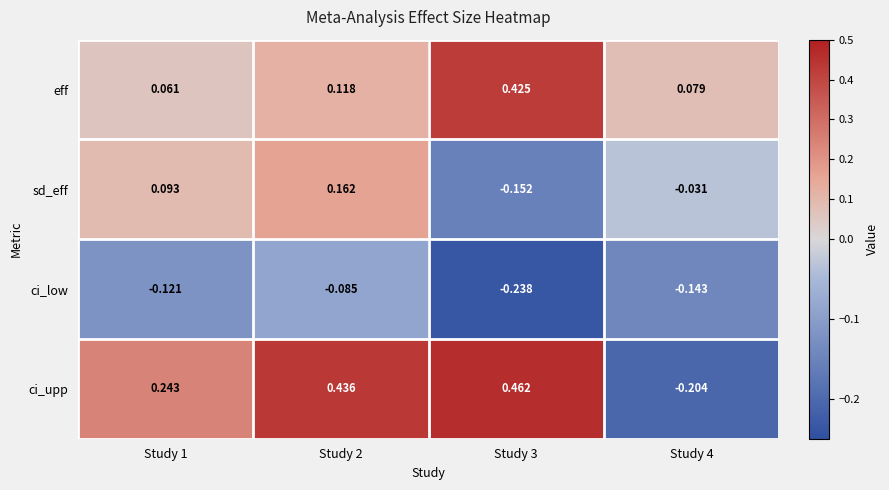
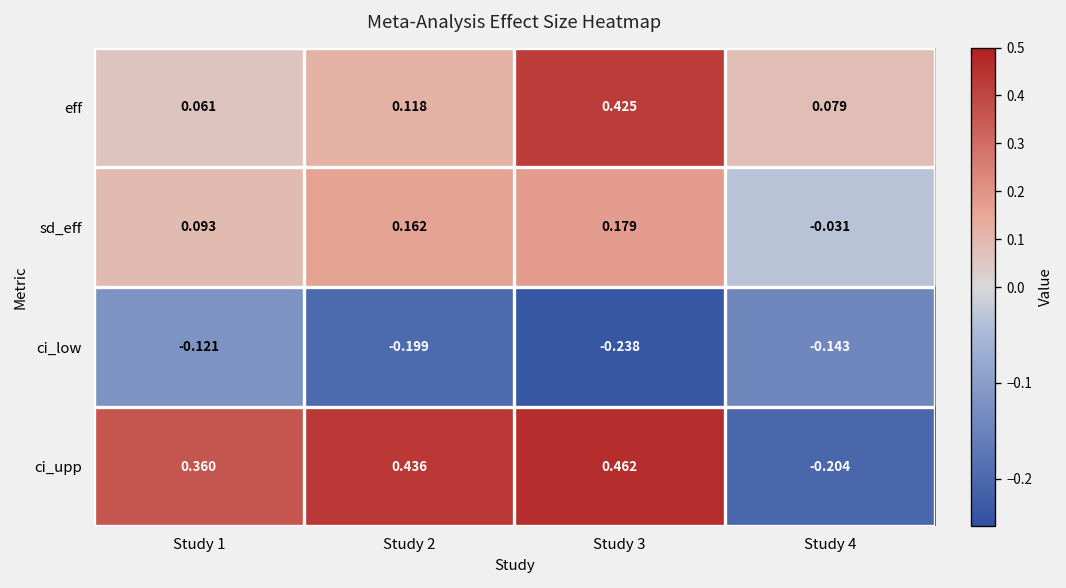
sd_eff, Study 3: -0.152 -> 0.179
ci_low, Study 2: -0.085 -> -0.199
ci_upp, Study 1: 0.243 -> 0.360
